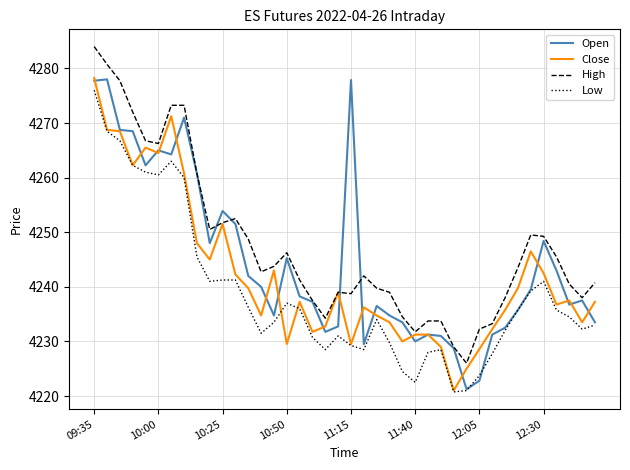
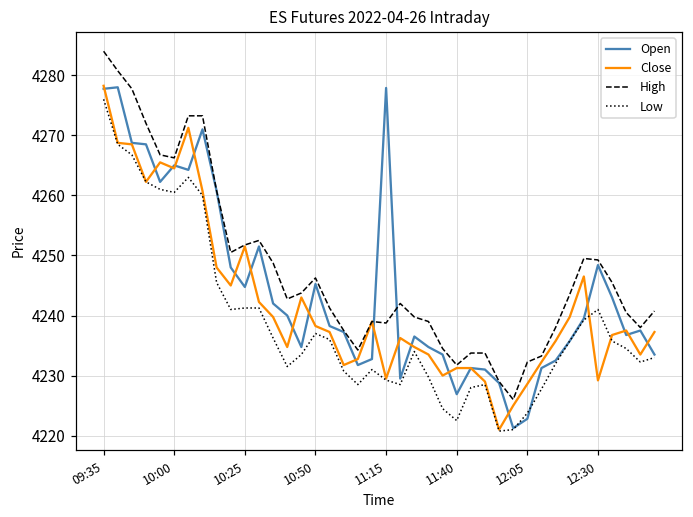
Open, 10:25: 4254 -> 4245
Close, 10:50: 4230 -> 4238
Open, 11:40: 4230 -> 4227
Close, 12:30: 4243 -> 4229
